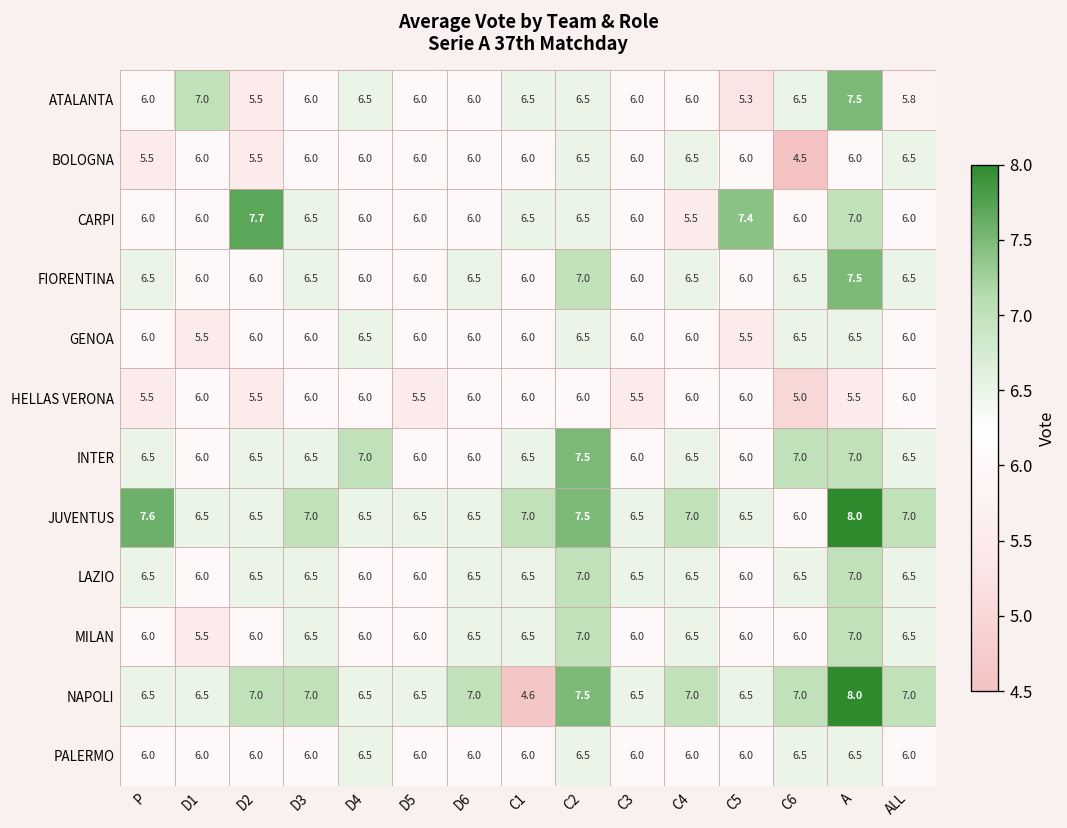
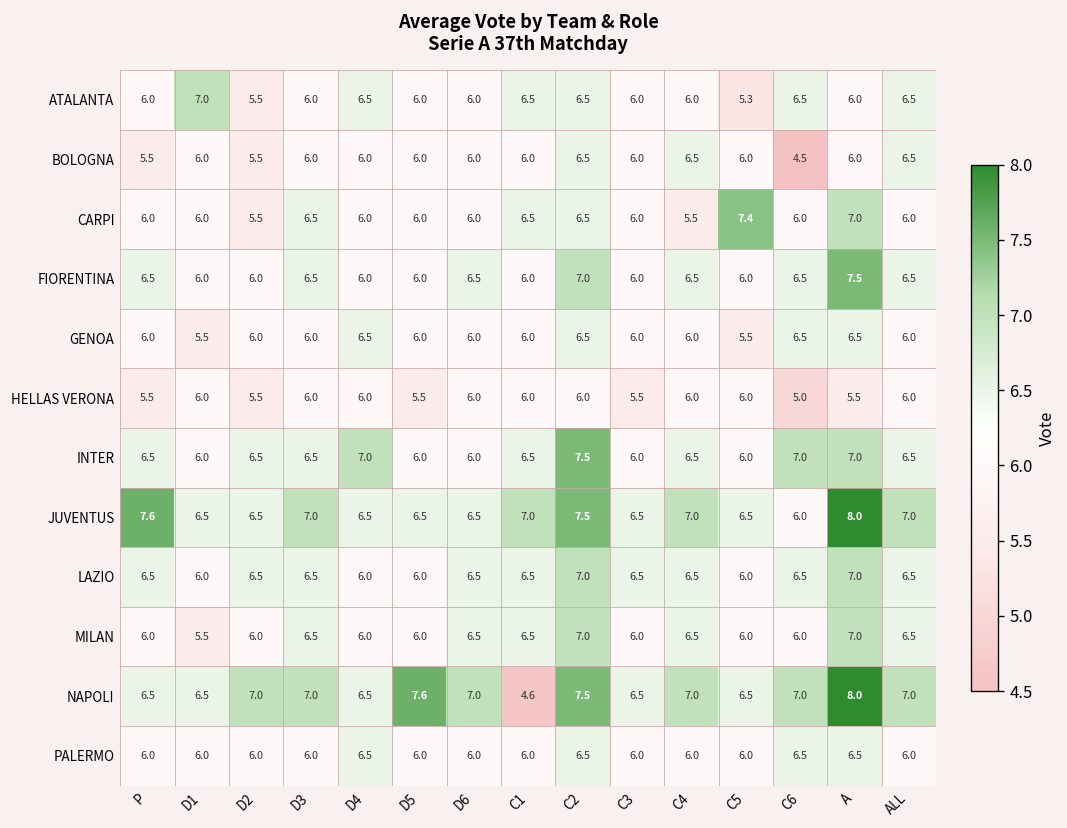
ATALANTA, A: 7.5 -> 6.0
ATALANTA, ALL: 5.8 -> 6.5
CARPI, D2: 7.7 -> 5.5
NAPOLI, D5: 6.5 -> 7.6
